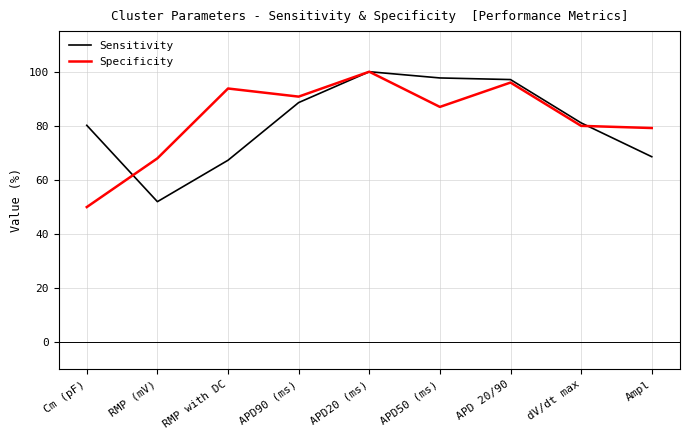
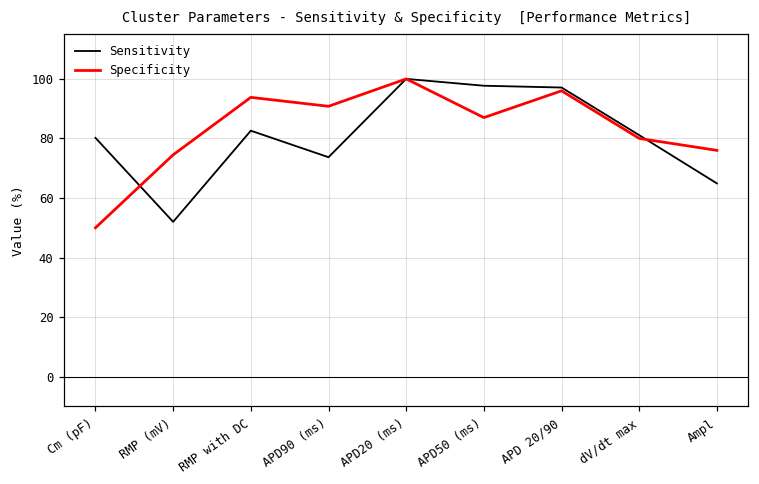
Specificity, RMP (mV): 68 -> 75
Sensitivity, RMP with DC: 67 -> 83
Sensitivity, APD90 (ms): 89 -> 74
Sensitivity, Ampl: 69 -> 65
Specificity, Ampl: 79 -> 76
